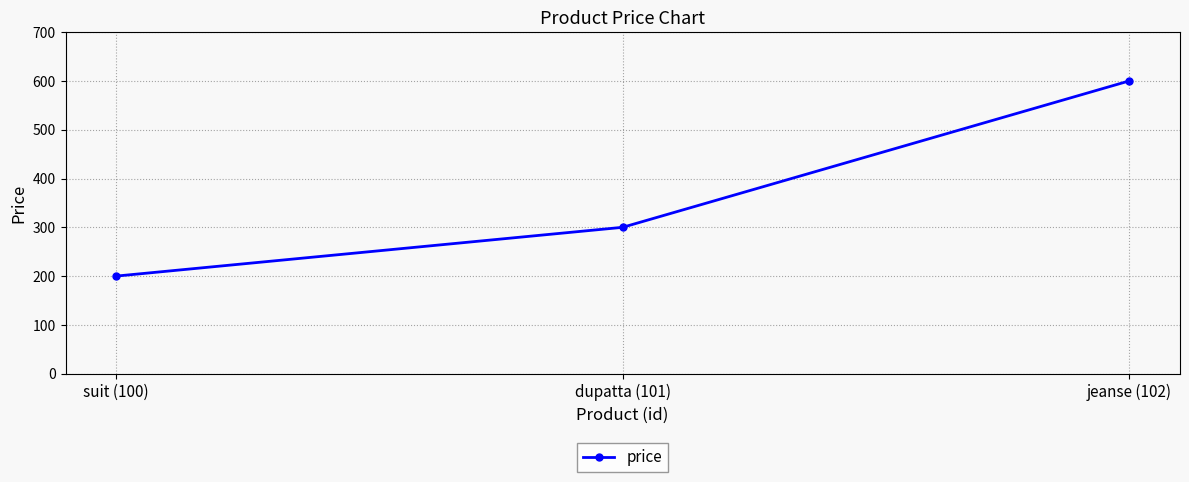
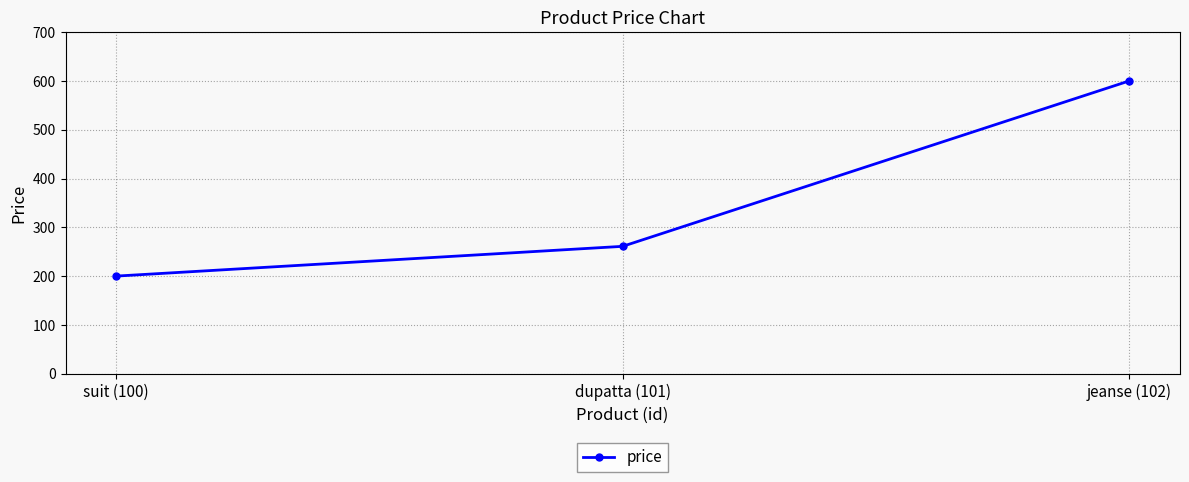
dupatta (101): 300 -> 260
